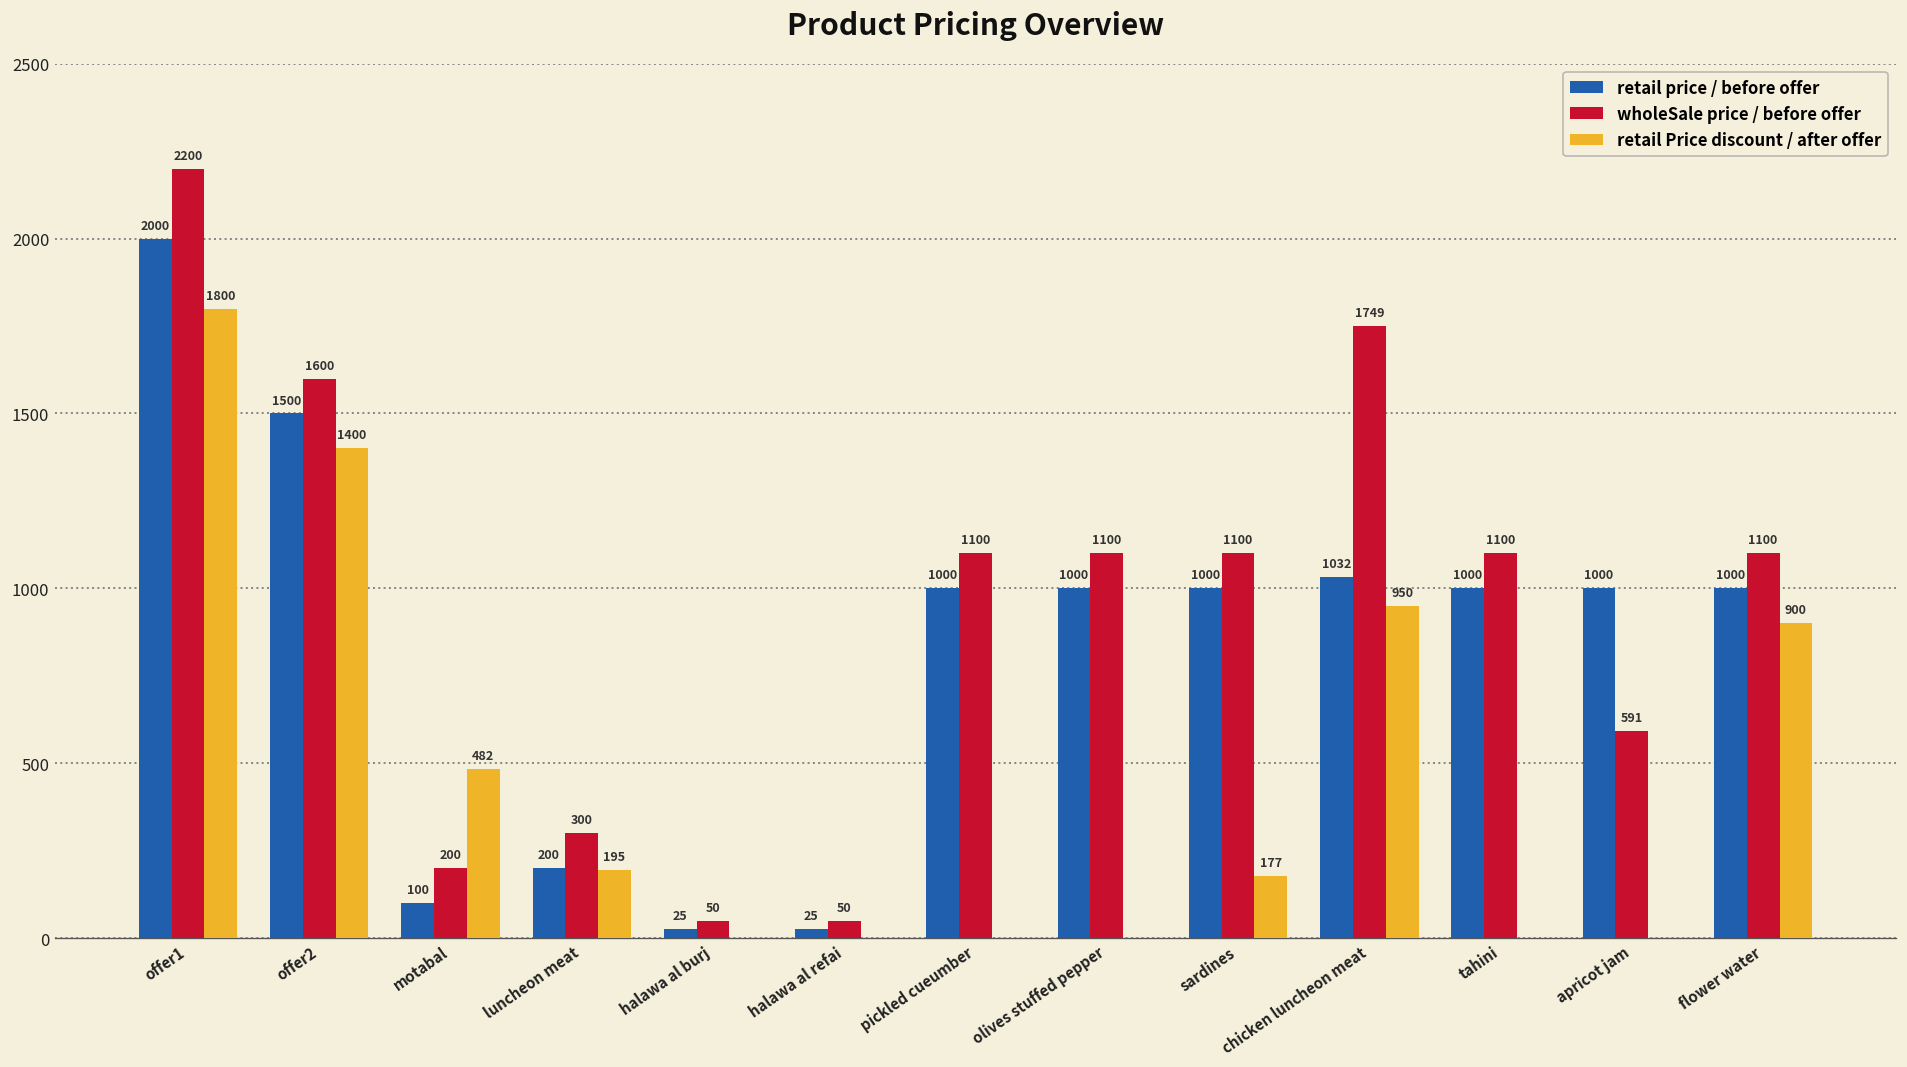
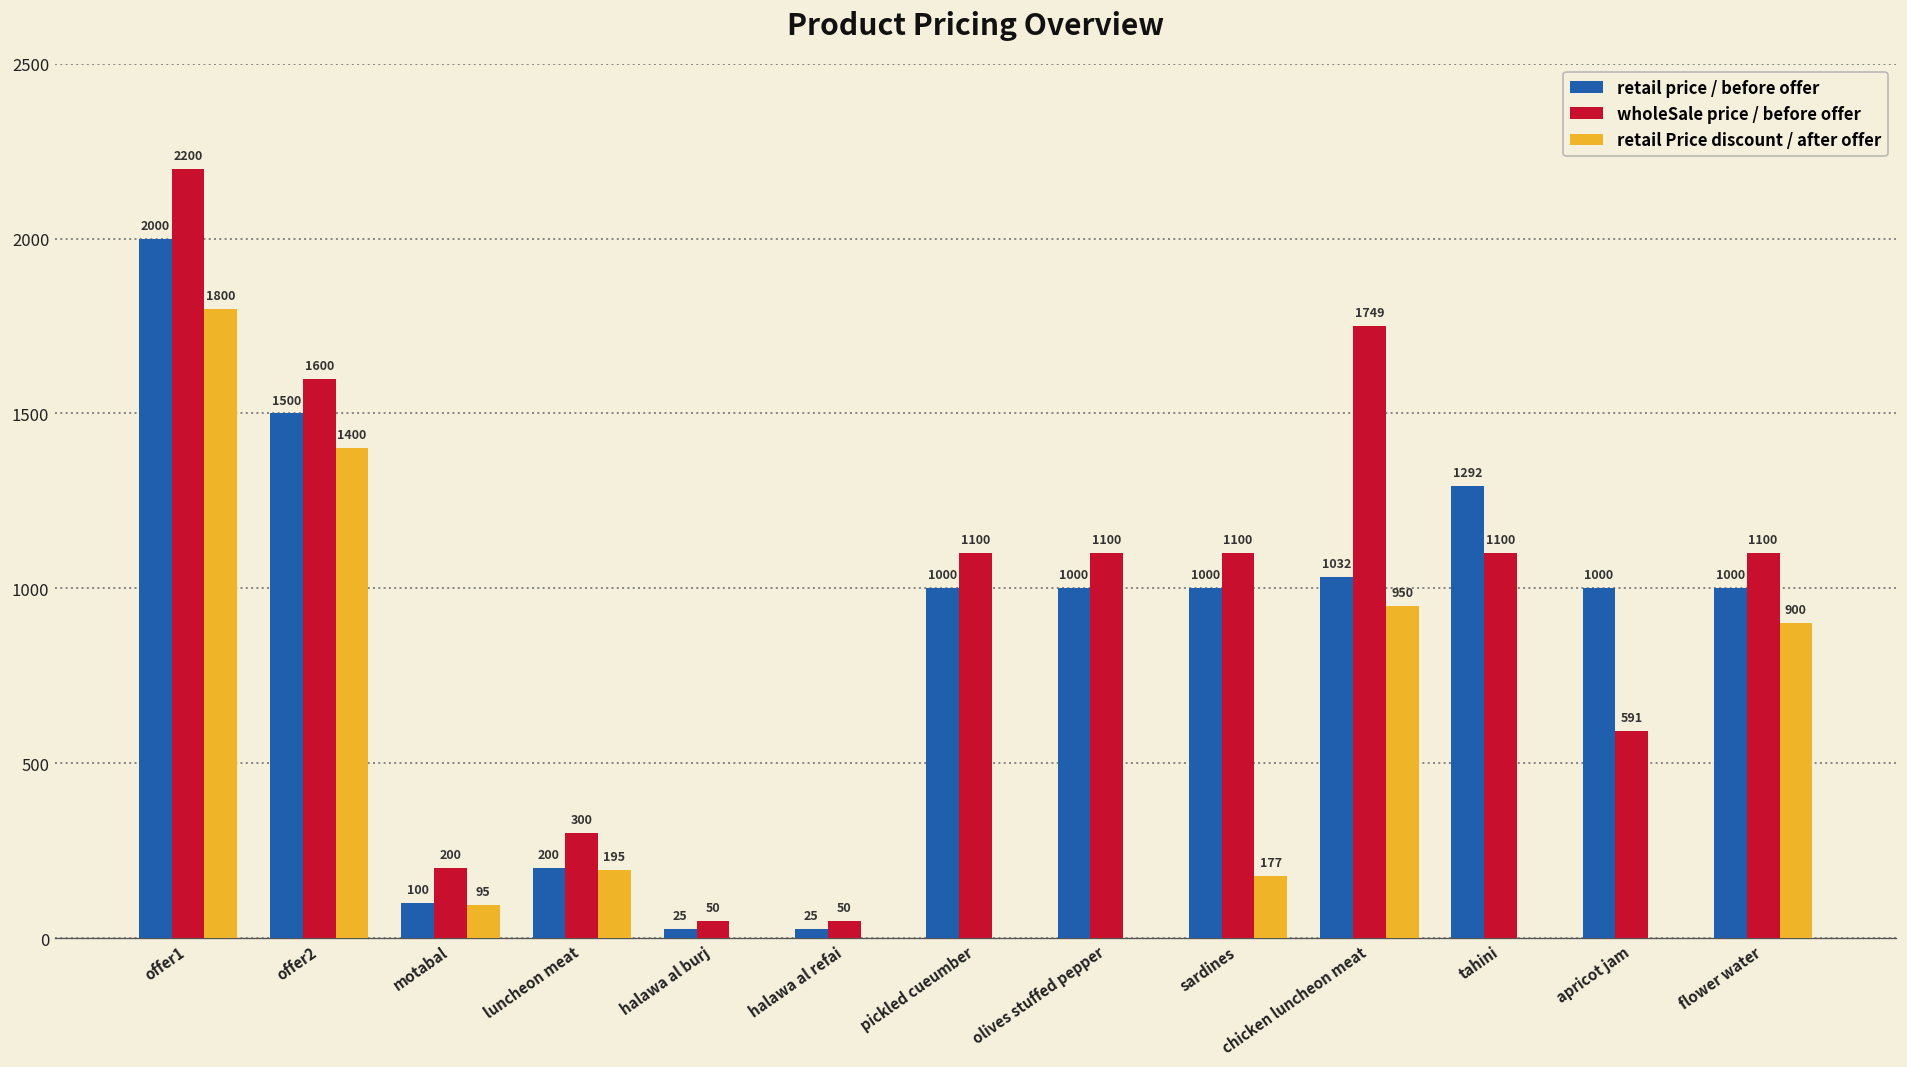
retail Price discount / after offer, motabal: 482 -> 95
retail price / before offer, tahini: 1000 -> 1292
